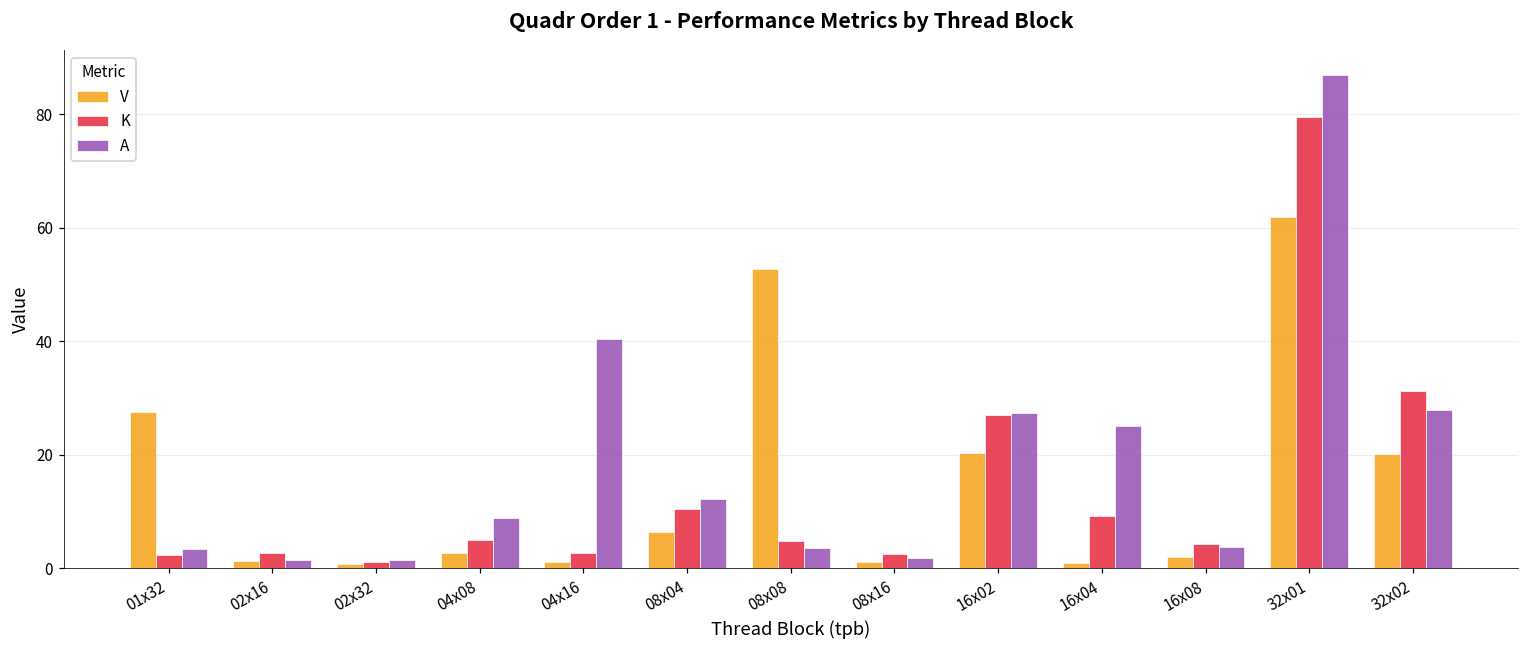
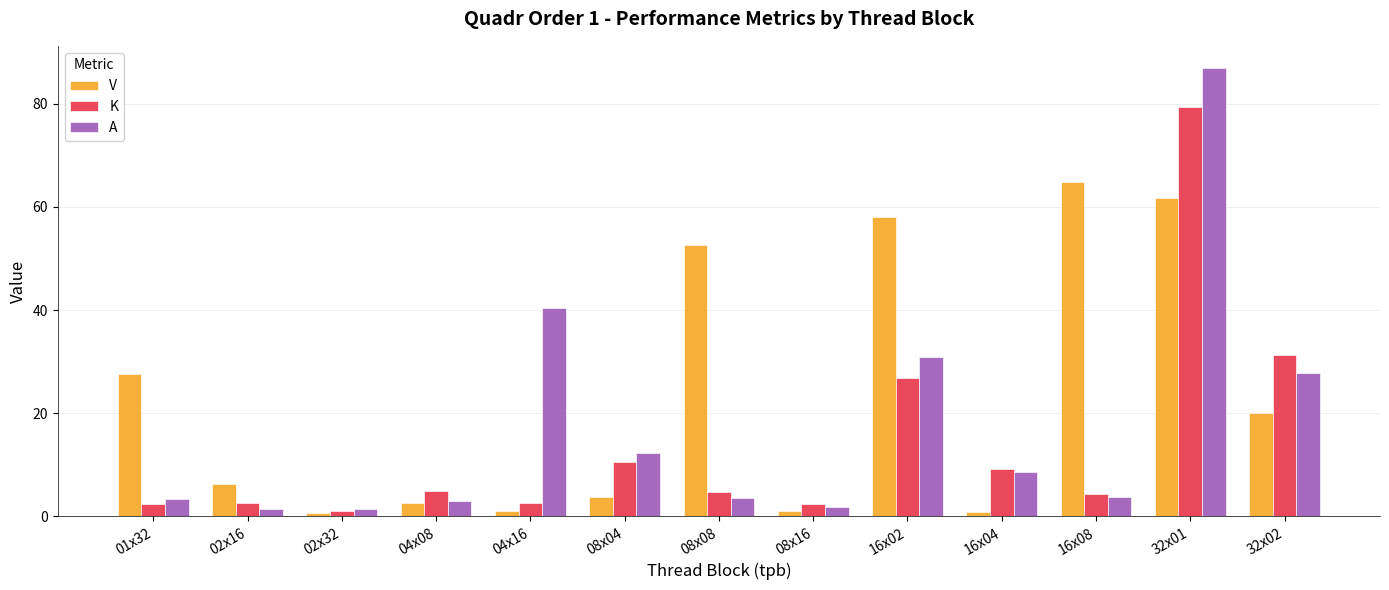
V, 02x16: 1 -> 6
A, 04x08: 9 -> 3
V, 08x04: 6 -> 4
V, 16x02: 20 -> 58
A, 16x02: 27 -> 31
A, 16x04: 25 -> 9
V, 16x08: 2 -> 65
